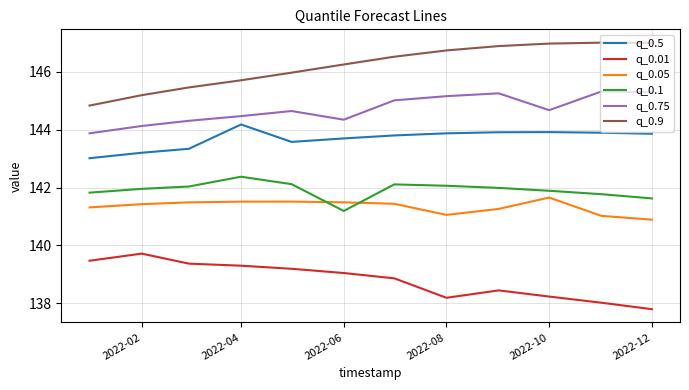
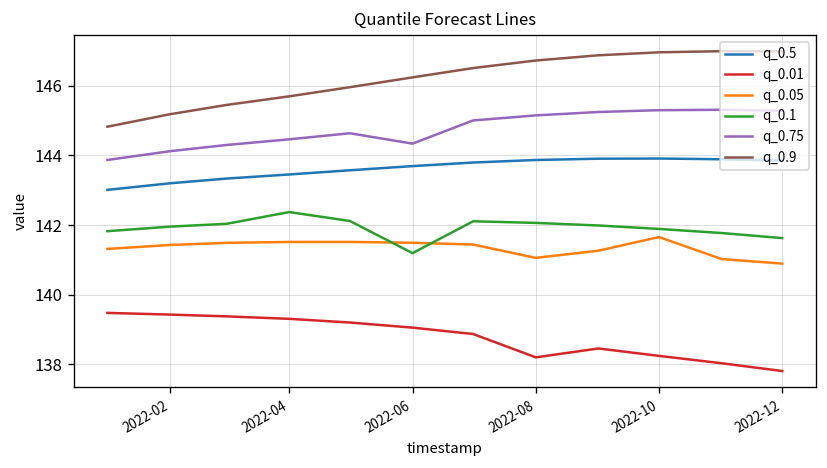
q_0.01, 2022-02: 139.7 -> 139.4
q_0.5, 2022-04: 144.2 -> 143.5
q_0.75, 2022-10: 144.7 -> 145.3
